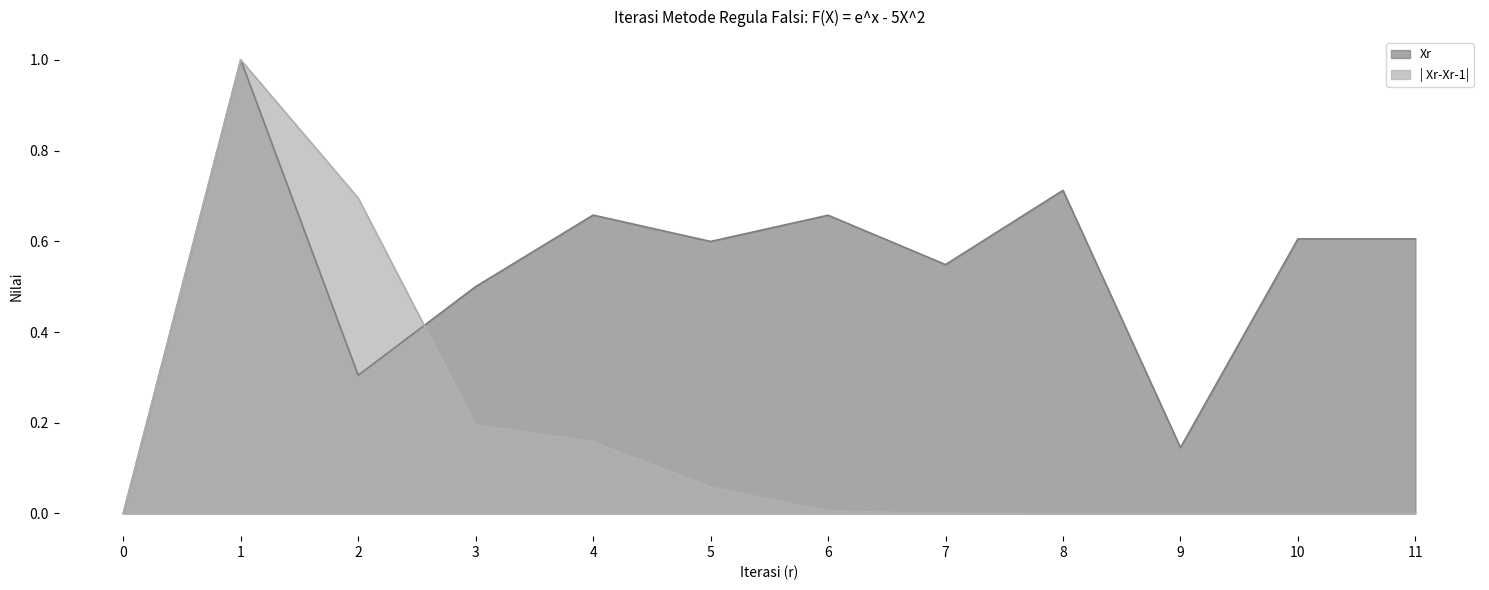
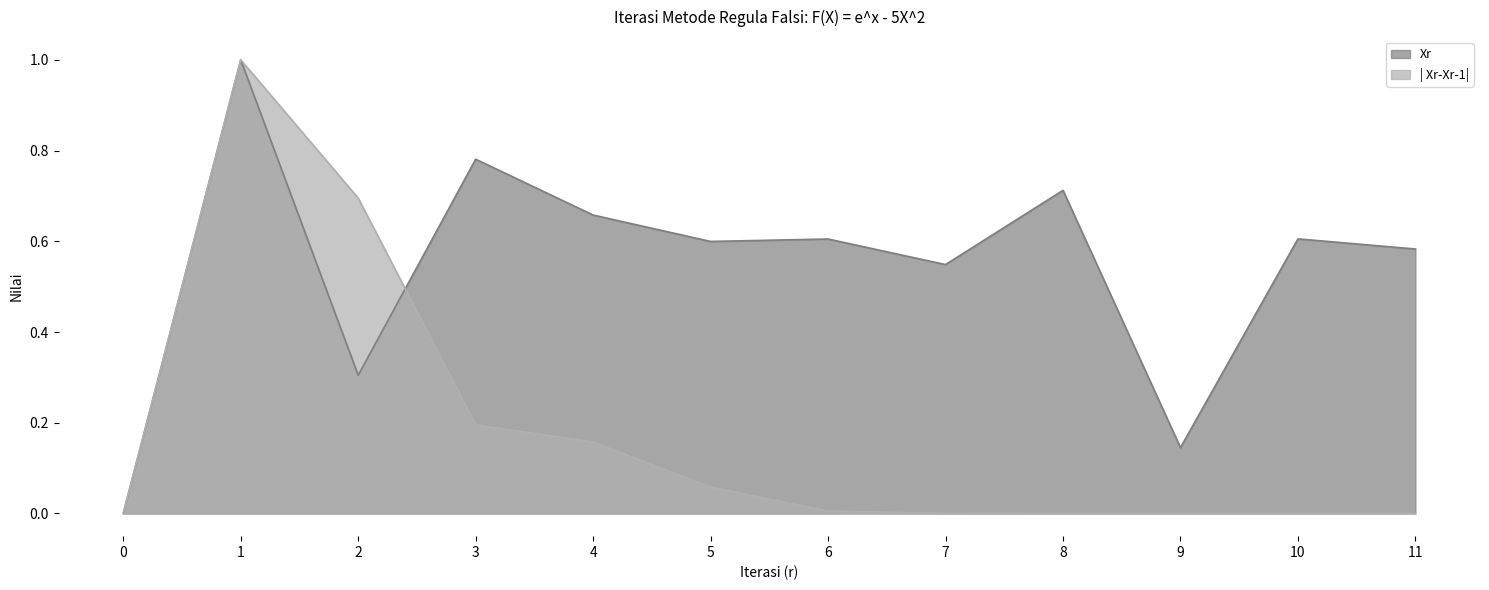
Xr, 3: 0.50 -> 0.78
Xr, 6: 0.66 -> 0.60
Xr, 11: 0.61 -> 0.58
